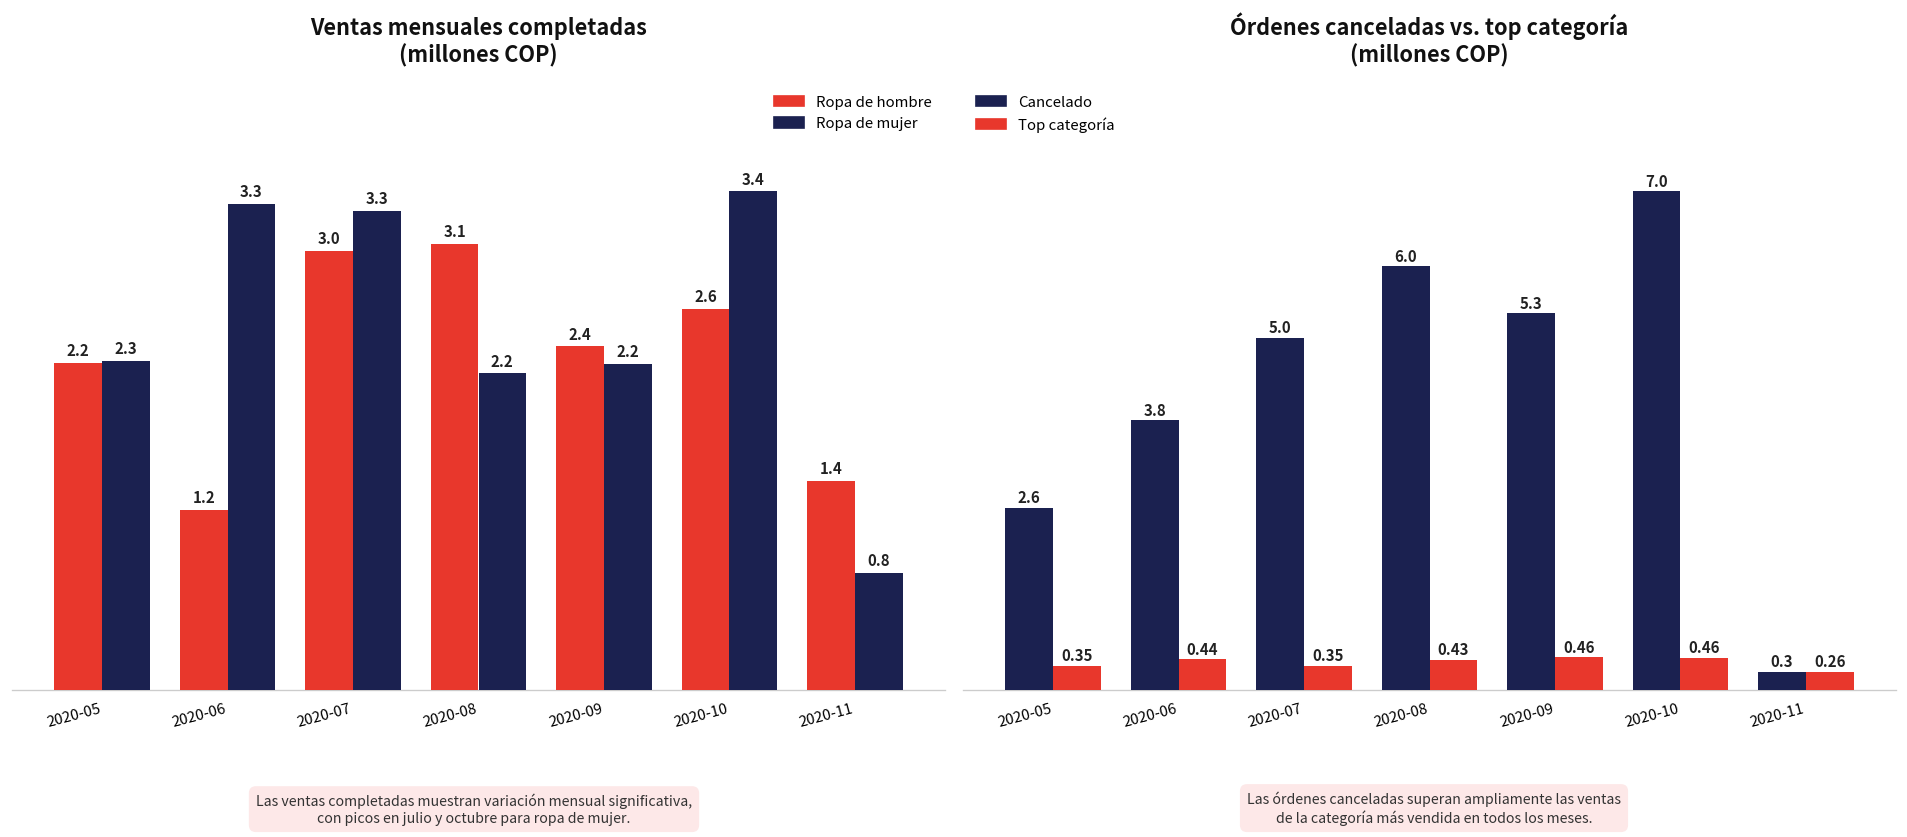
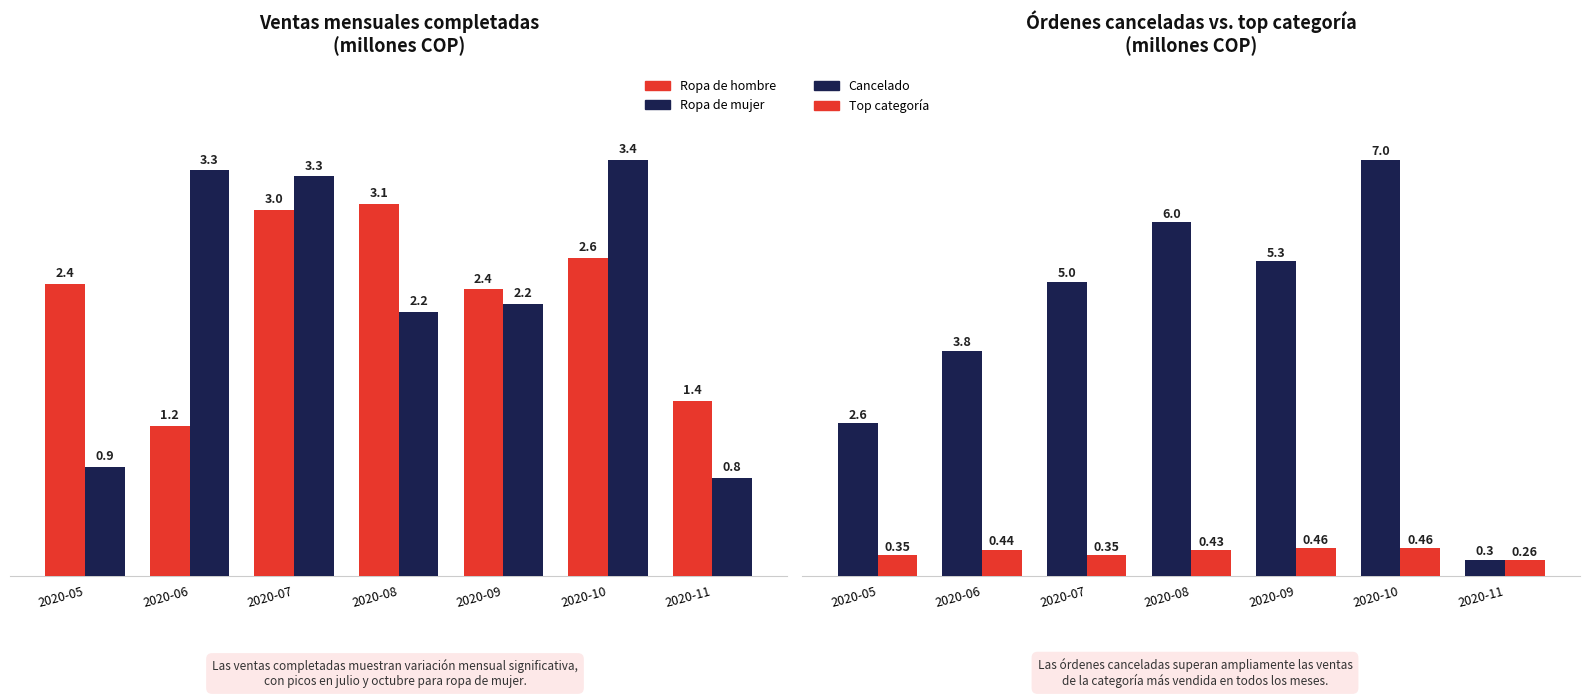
Ventas mensuales completadas (millones COP), Ropa de hombre, 2020-05: 2.2 -> 2.4
Ventas mensuales completadas (millones COP), Ropa de mujer, 2020-05: 2.3 -> 0.9
